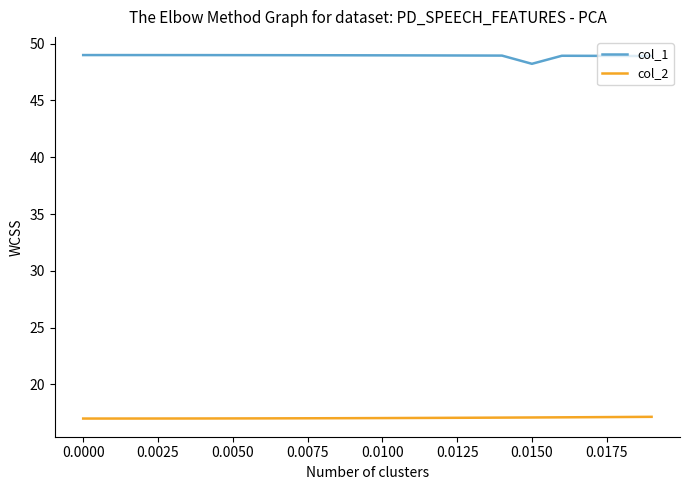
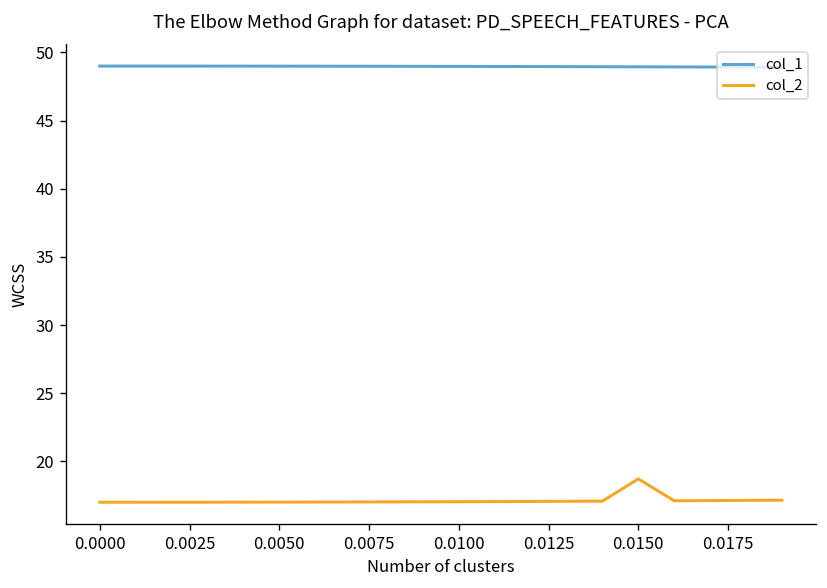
col_1, 0.0150: 48.2 -> 48.9
col_2, 0.0150: 17.1 -> 18.7
